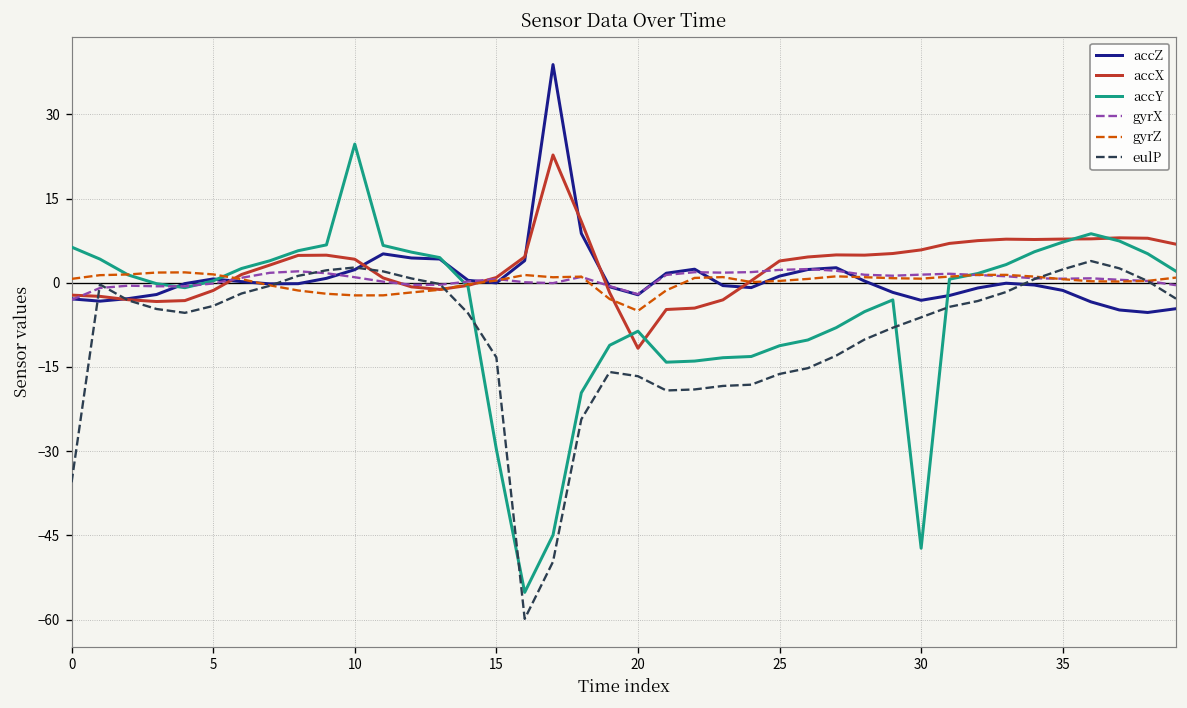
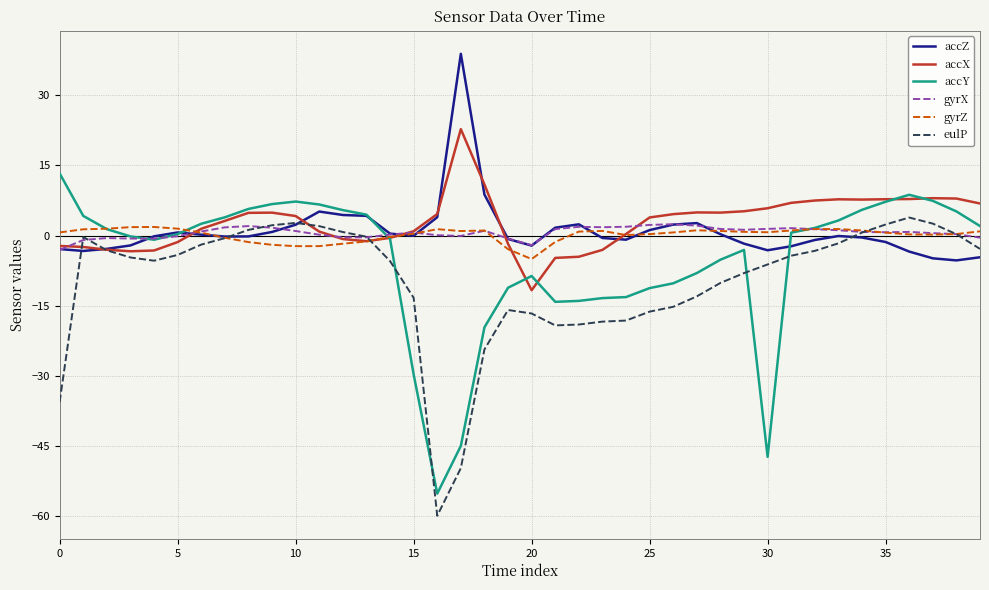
accY, 0: 6 -> 13
accY, 10: 25 -> 7
